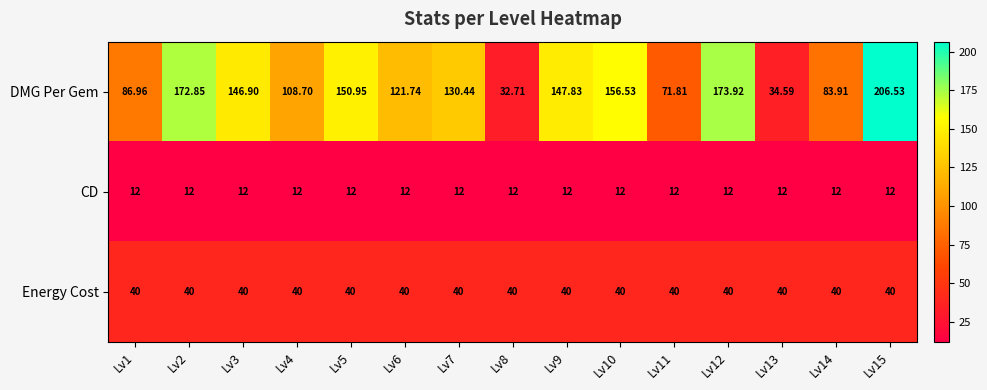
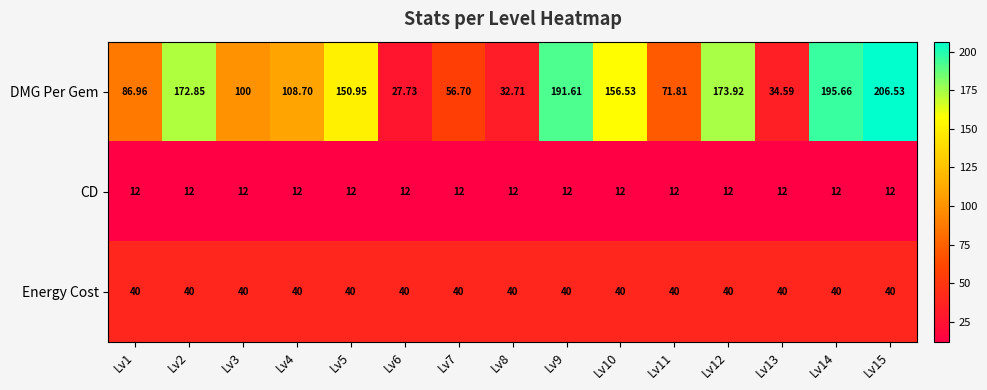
DMG Per Gem, Lv3: 146.90 -> 100
DMG Per Gem, Lv6: 121.74 -> 27.73
DMG Per Gem, Lv7: 130.44 -> 56.70
DMG Per Gem, Lv9: 147.83 -> 191.61
DMG Per Gem, Lv14: 83.91 -> 195.66
